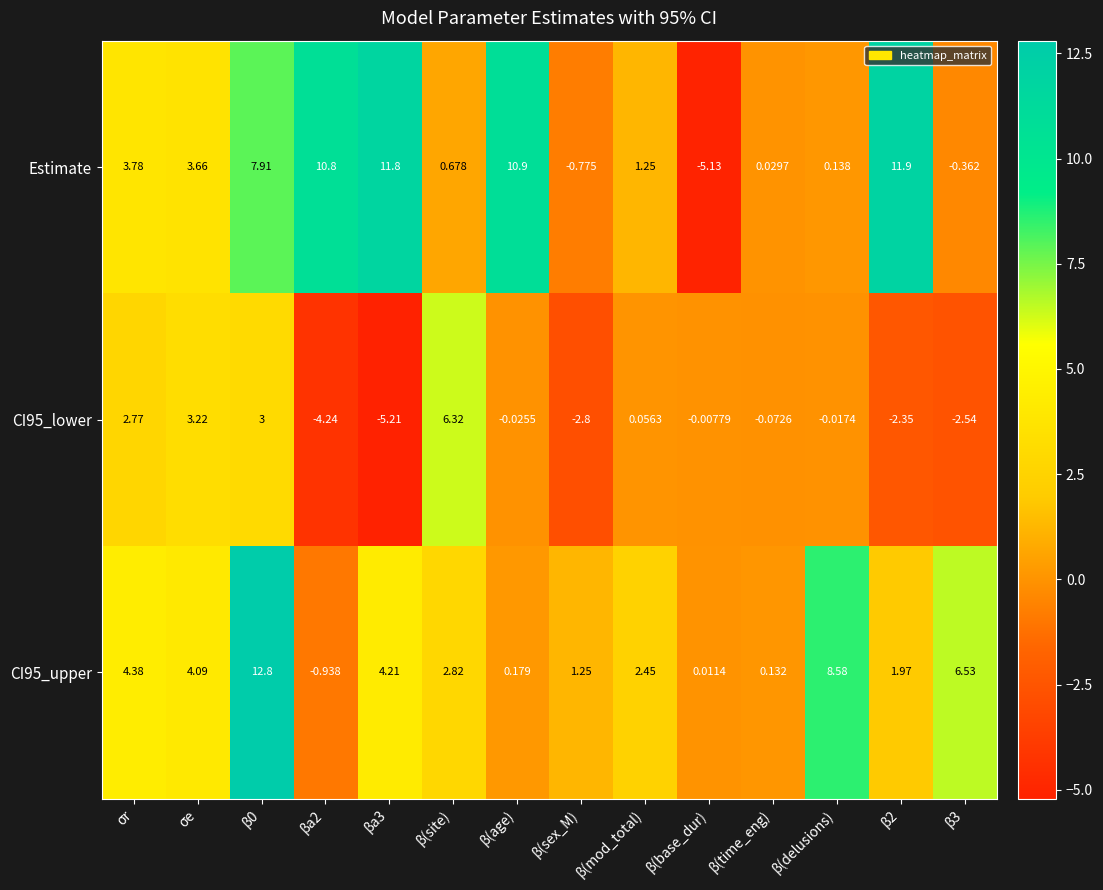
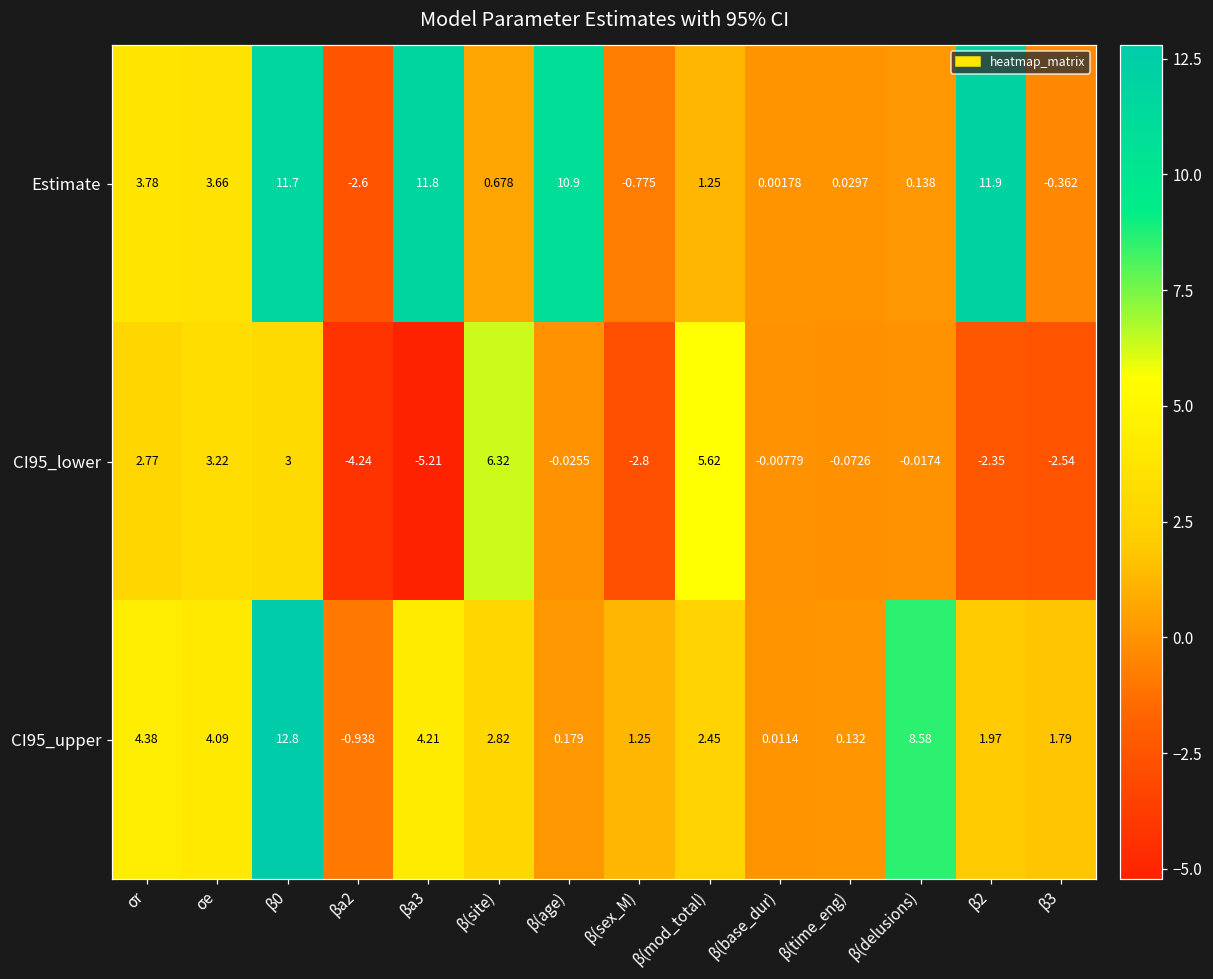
Estimate, β0: 7.91 -> 11.7
Estimate, βa2: 10.8 -> -2.6
Estimate, β(base_dur): -5.13 -> 0.00178
CI95_lower, β(mod_total): 0.0563 -> 5.62
CI95_upper, β3: 6.53 -> 1.79
